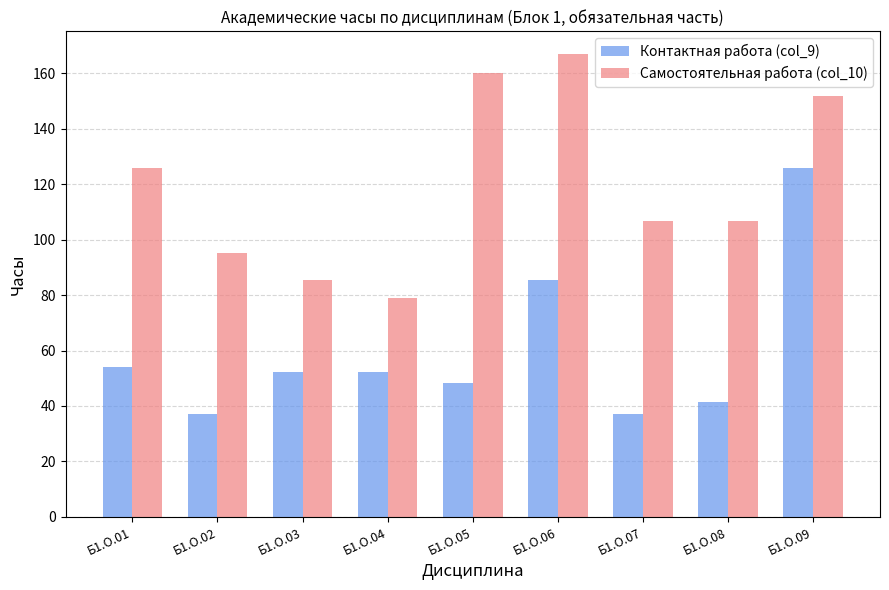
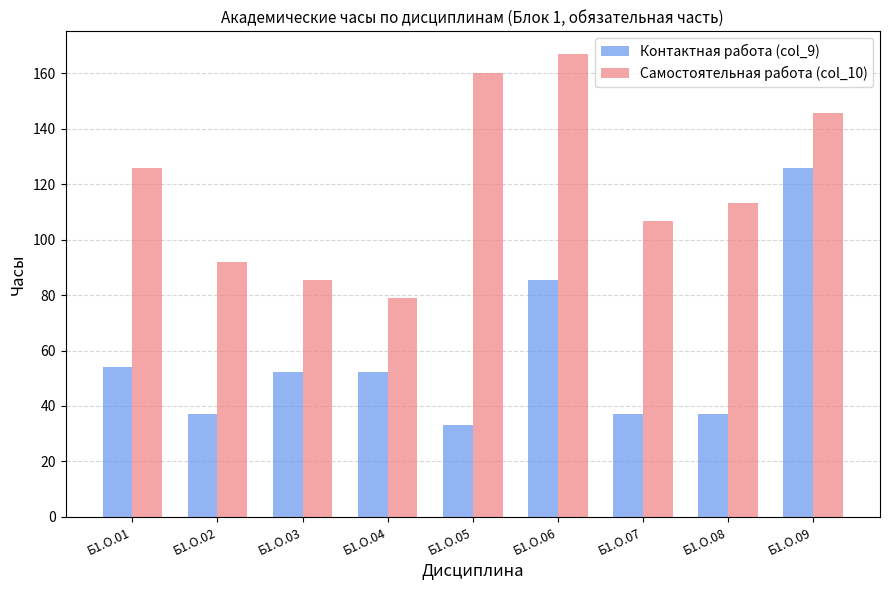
Самостоятельная работа (col_10), Б1.О.02: 95 -> 92
Контактная работа (col_9), Б1.О.05: 48 -> 33
Контактная работа (col_9), Б1.О.08: 41 -> 37
Самостоятельная работа (col_10), Б1.О.08: 107 -> 113
Самостоятельная работа (col_10), Б1.О.09: 152 -> 146
